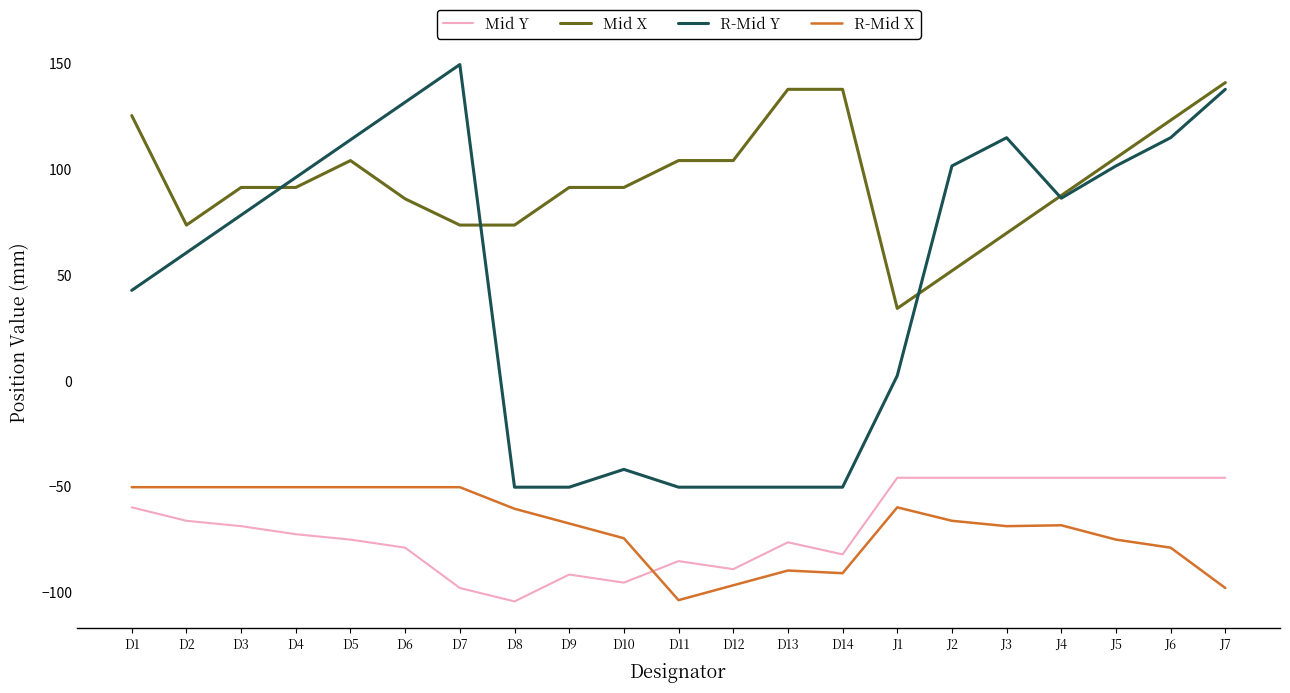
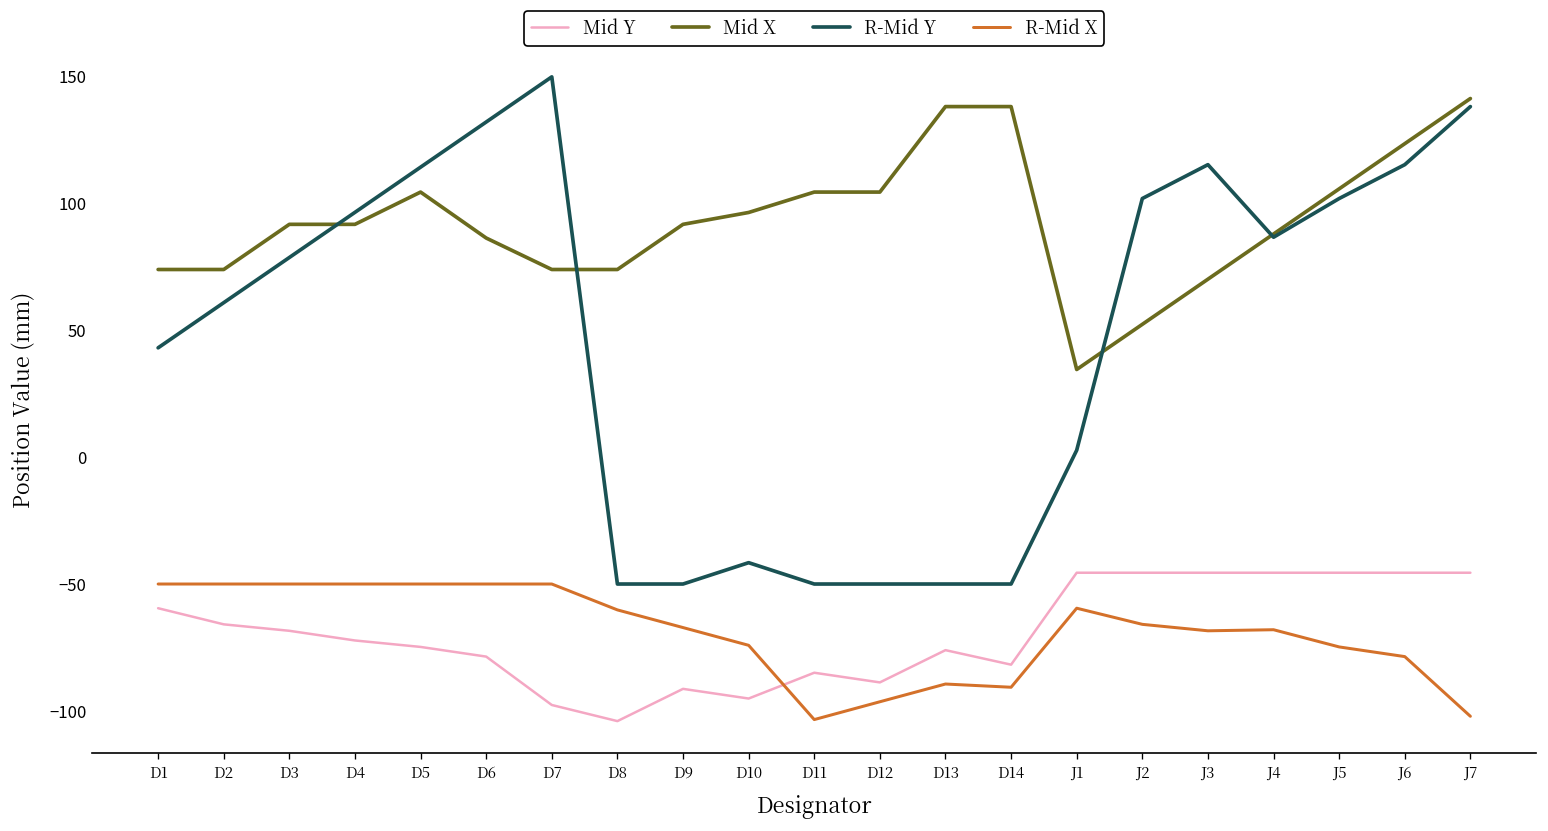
Mid X, D1: 125 -> 74
Mid X, D10: 91 -> 96
R-Mid X, J7: -98 -> -102
